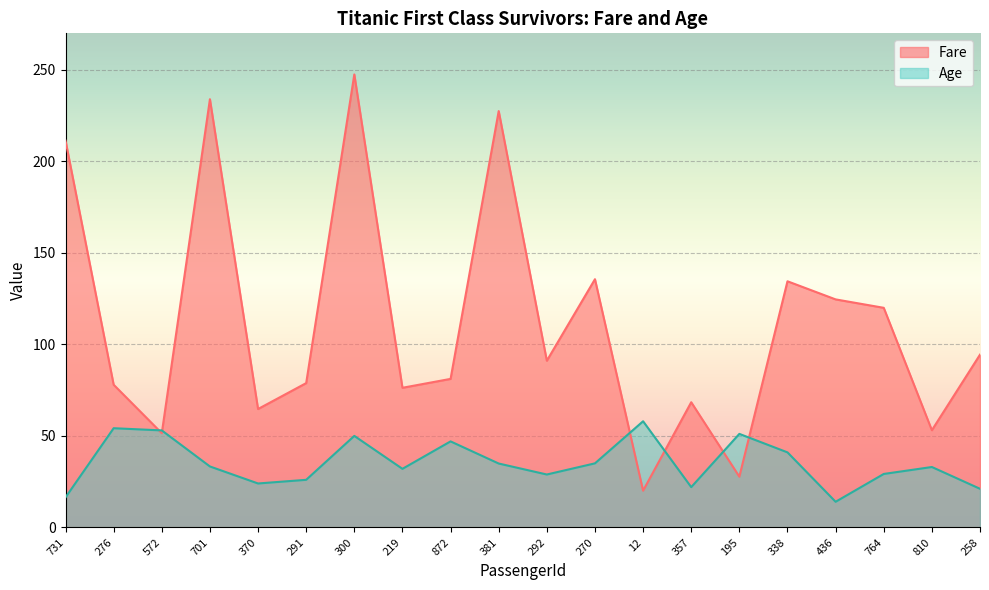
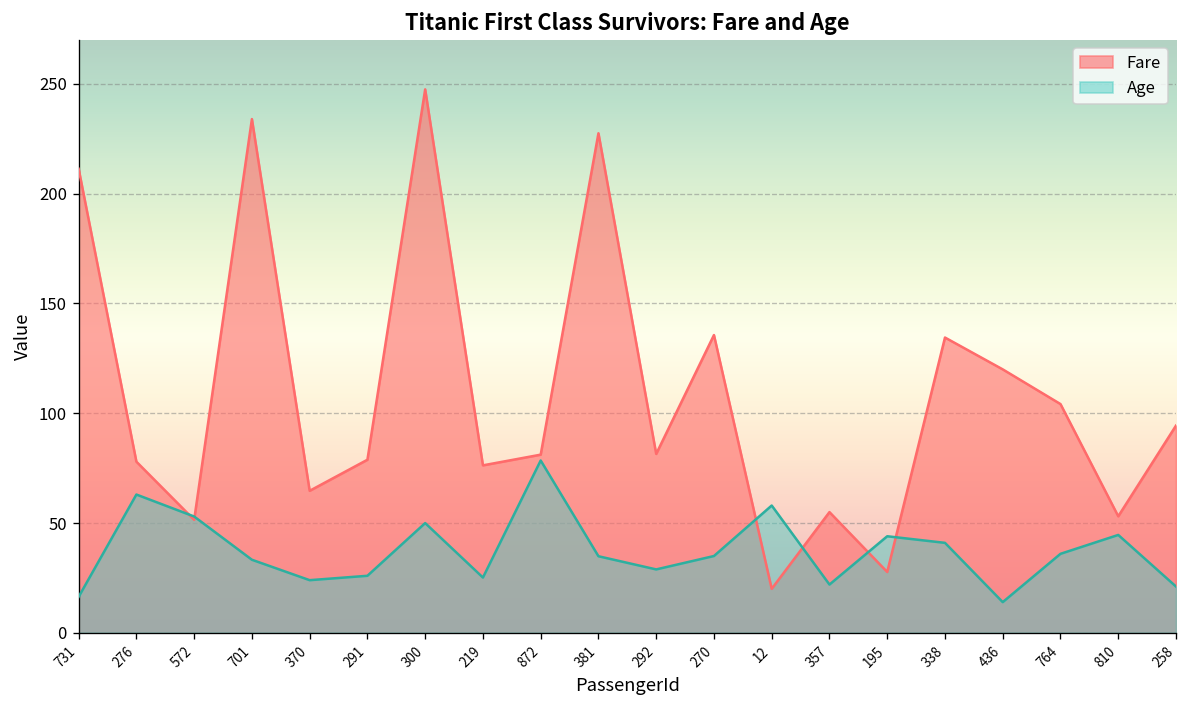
Age, 276: 54 -> 63
Age, 219: 32 -> 25
Age, 872: 47 -> 79
Fare, 292: 91 -> 81
Fare, 357: 68 -> 55
Age, 195: 51 -> 44
Fare, 436: 125 -> 120
Fare, 764: 120 -> 104
Age, 764: 29 -> 36
Age, 810: 33 -> 45
